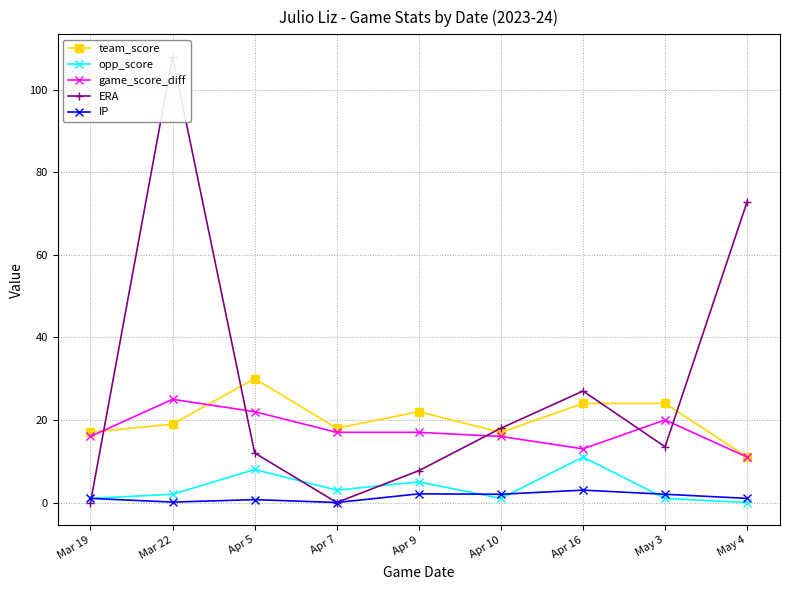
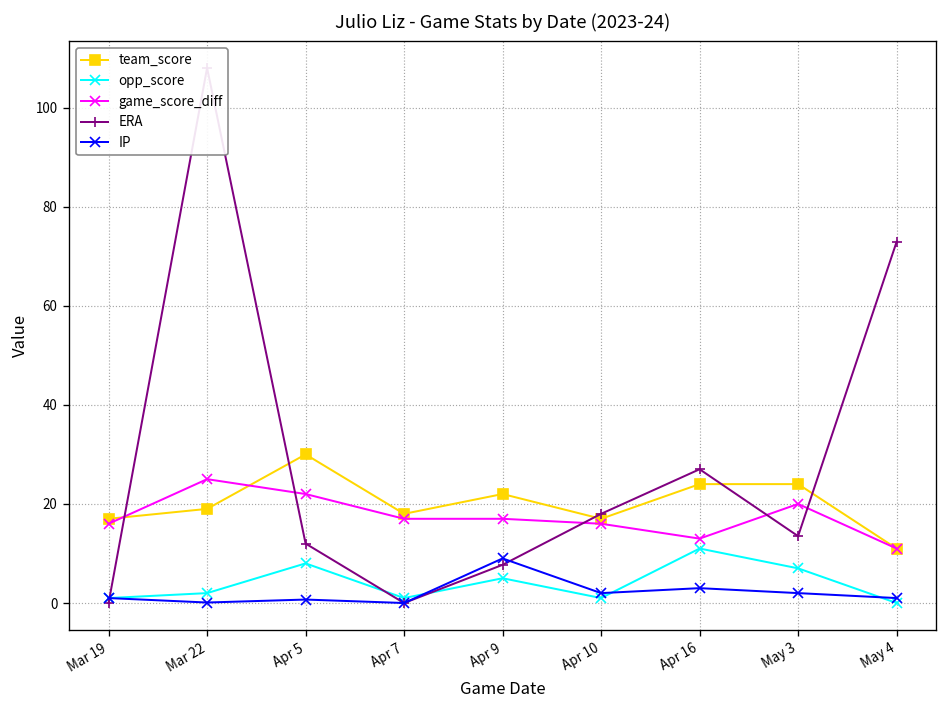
opp_score, Apr 7: 3 -> 1
IP, Apr 9: 2 -> 9
opp_score, May 3: 1 -> 7
